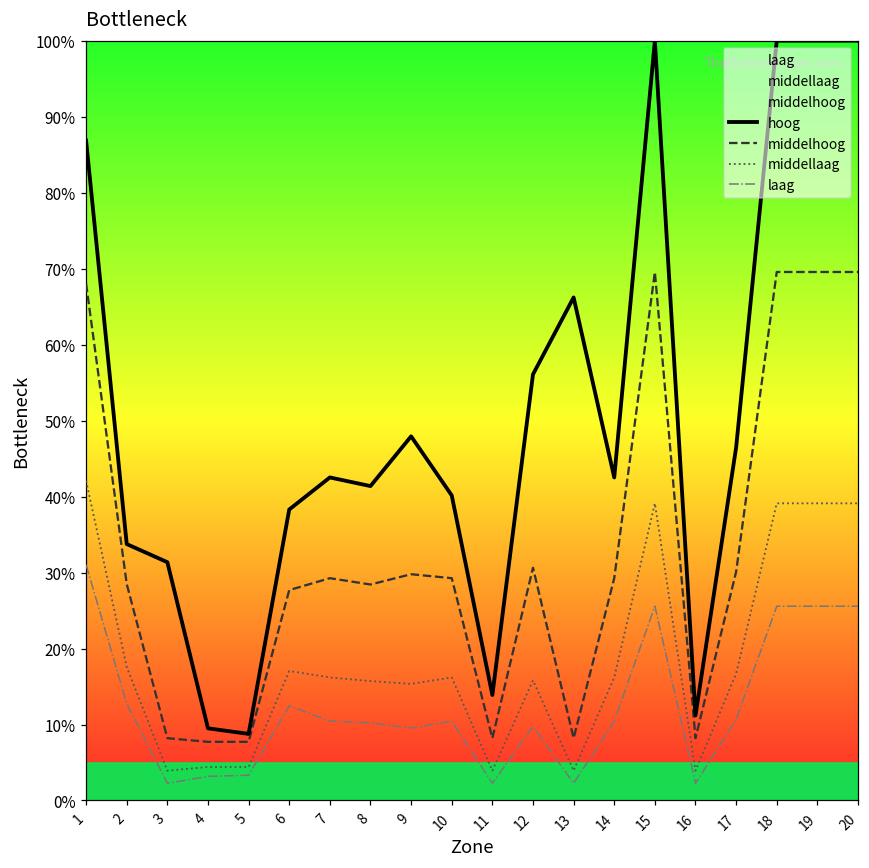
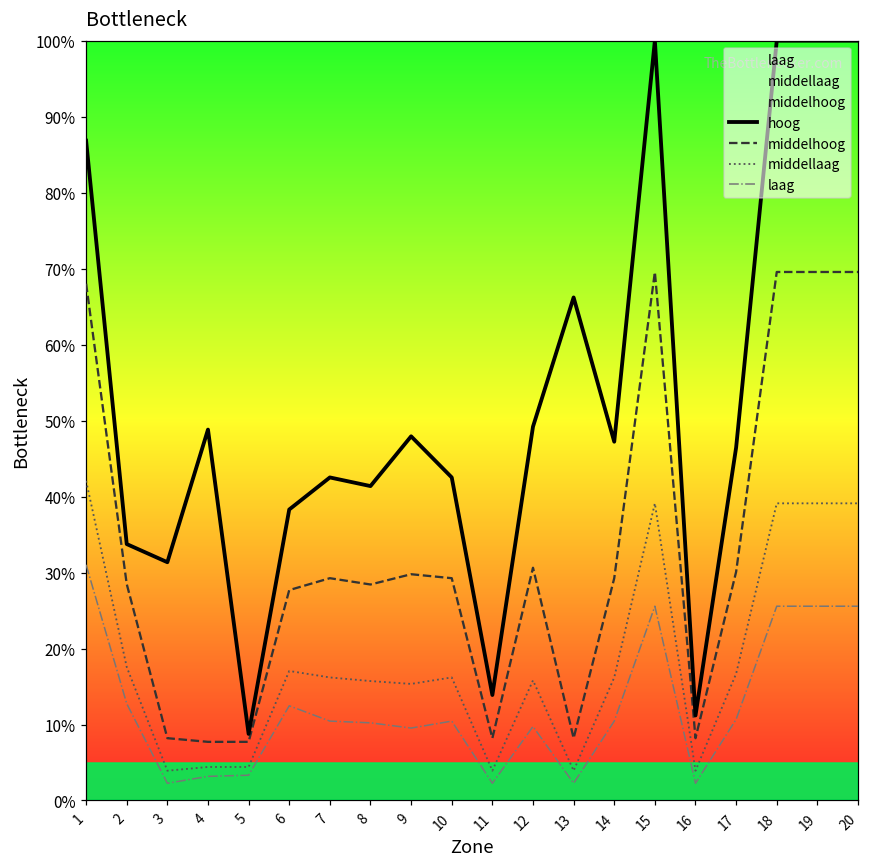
hoog, 4: 9% -> 49%
hoog, 10: 40% -> 43%
hoog, 12: 56% -> 49%
hoog, 14: 43% -> 47%
